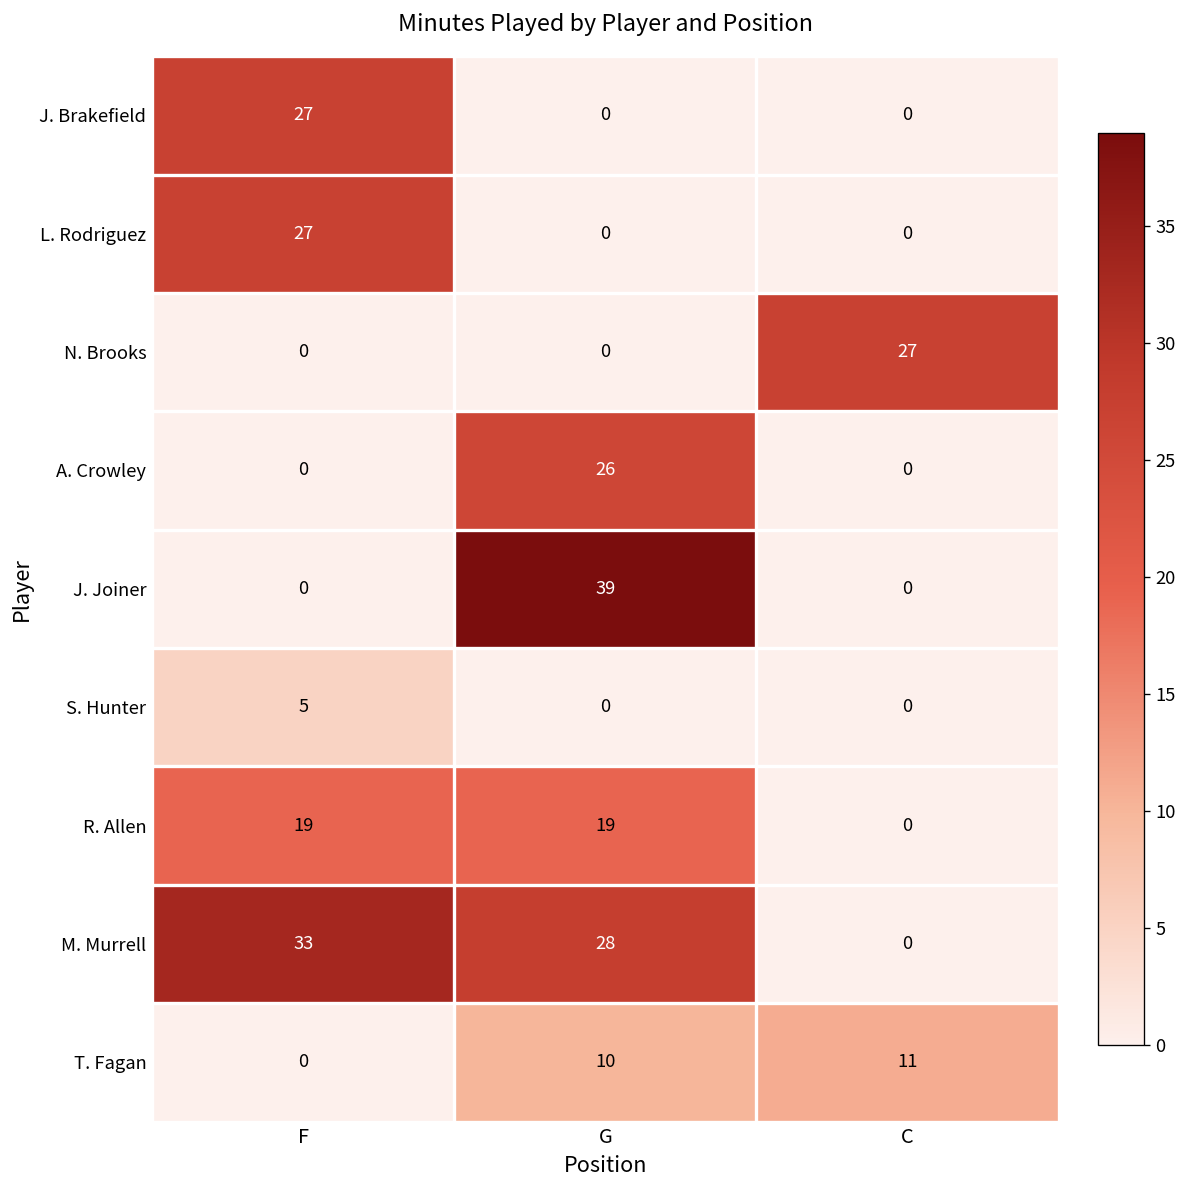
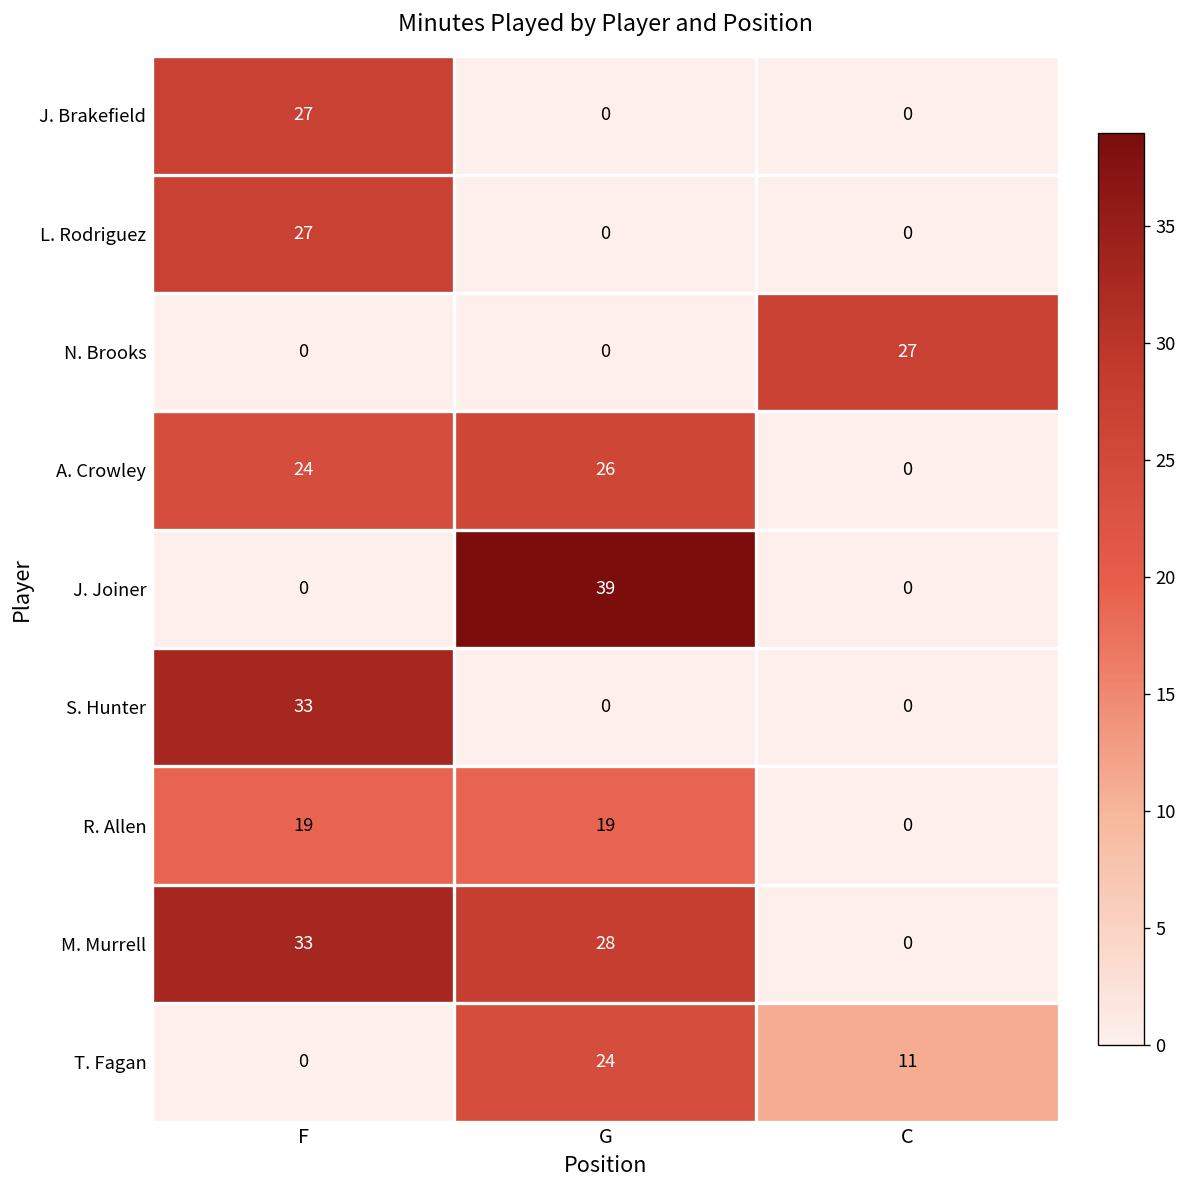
A. Crowley, F: 0 -> 24
S. Hunter, F: 5 -> 33
T. Fagan, G: 10 -> 24
